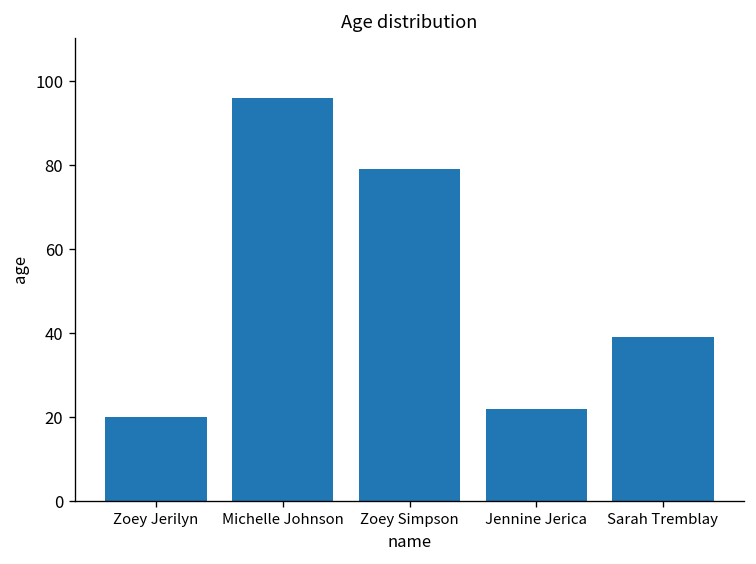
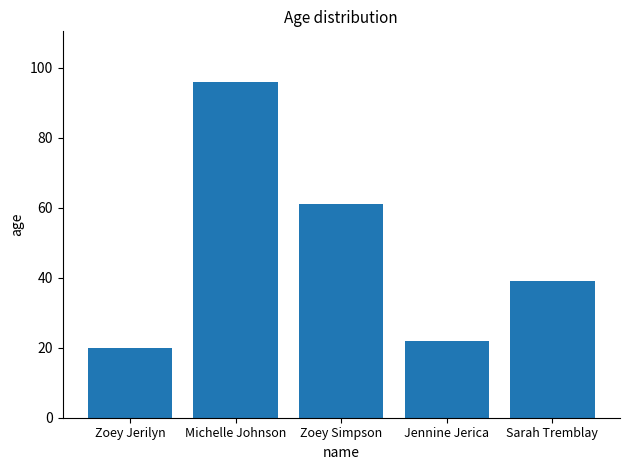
Zoey Simpson: 79 -> 61
